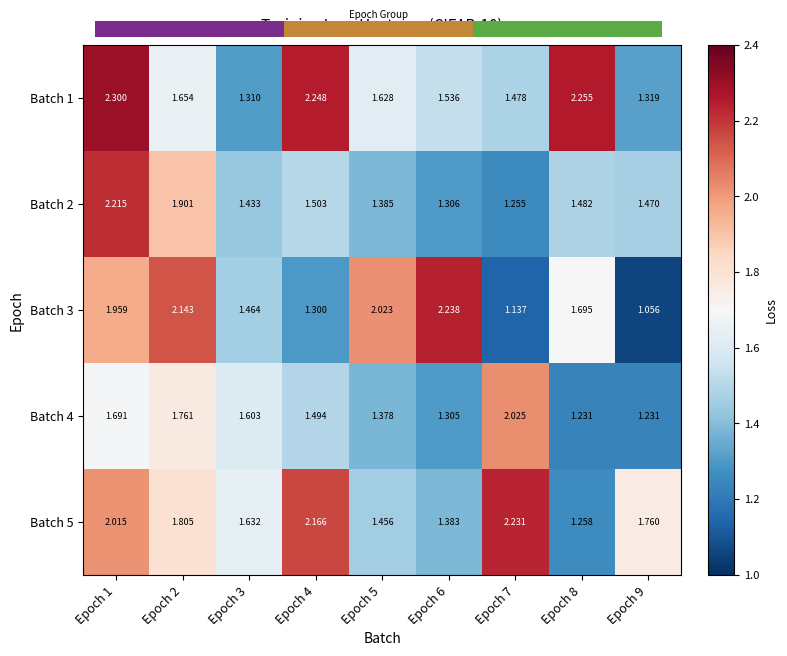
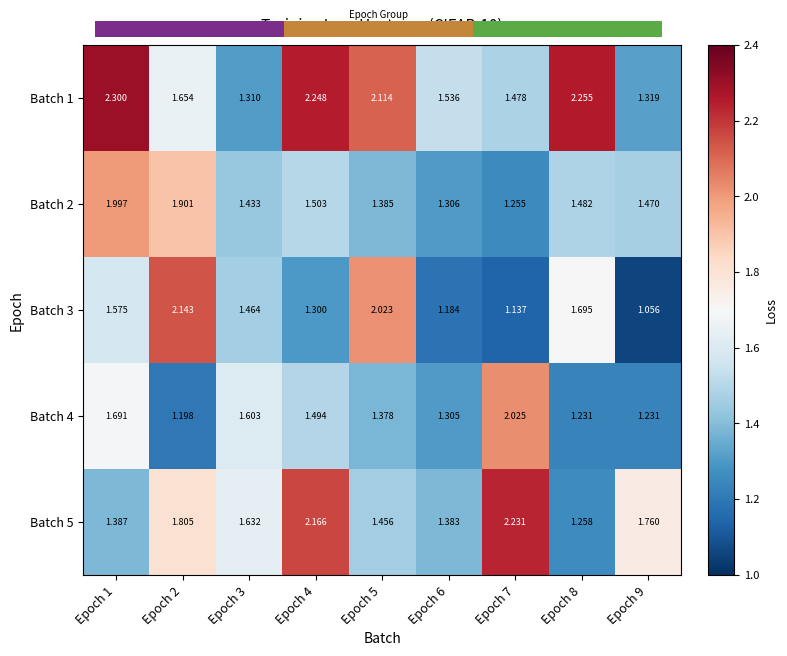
Training Loss Heatmap (CIFAR-10), Batch 1, Epoch 5: 1.628 -> 2.114
Training Loss Heatmap (CIFAR-10), Batch 2, Epoch 1: 2.215 -> 1.997
Training Loss Heatmap (CIFAR-10), Batch 3, Epoch 1: 1.959 -> 1.575
Training Loss Heatmap (CIFAR-10), Batch 3, Epoch 6: 2.238 -> 1.184
Training Loss Heatmap (CIFAR-10), Batch 4, Epoch 2: 1.761 -> 1.198
Training Loss Heatmap (CIFAR-10), Batch 5, Epoch 1: 2.015 -> 1.387
